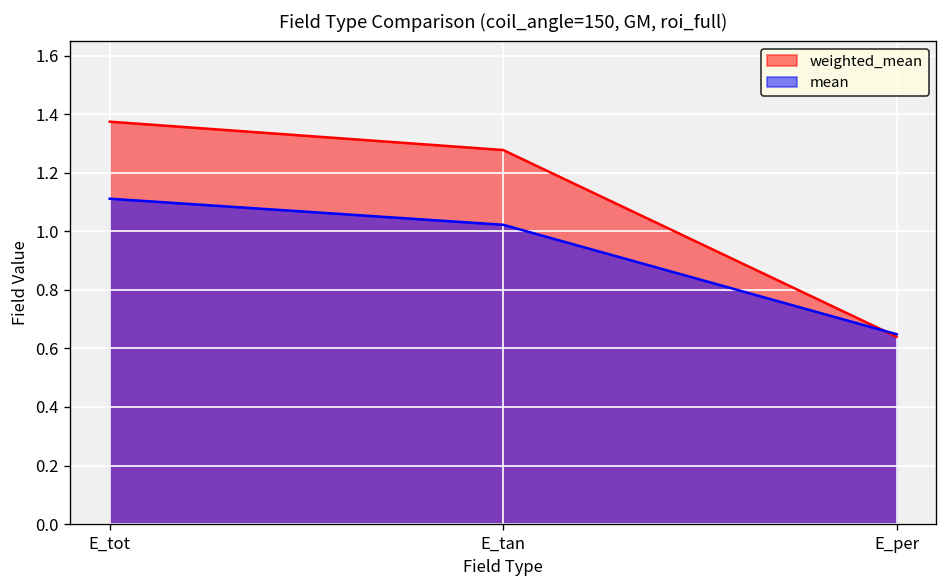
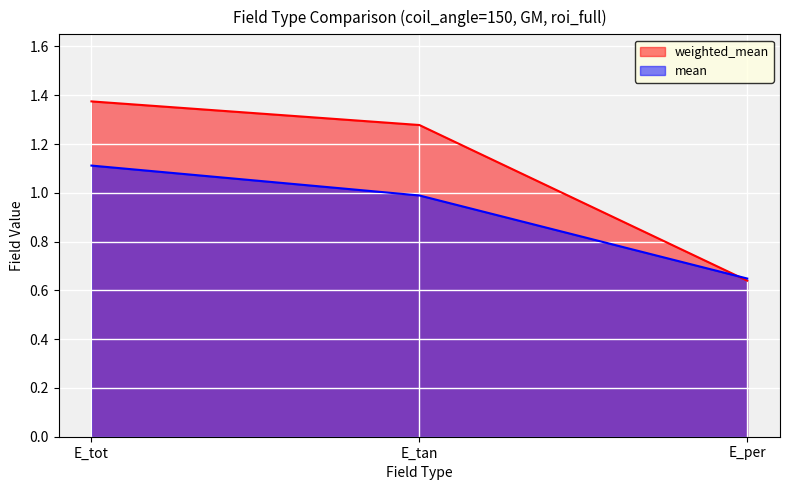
mean, E_tan: 1.02 -> 0.99
